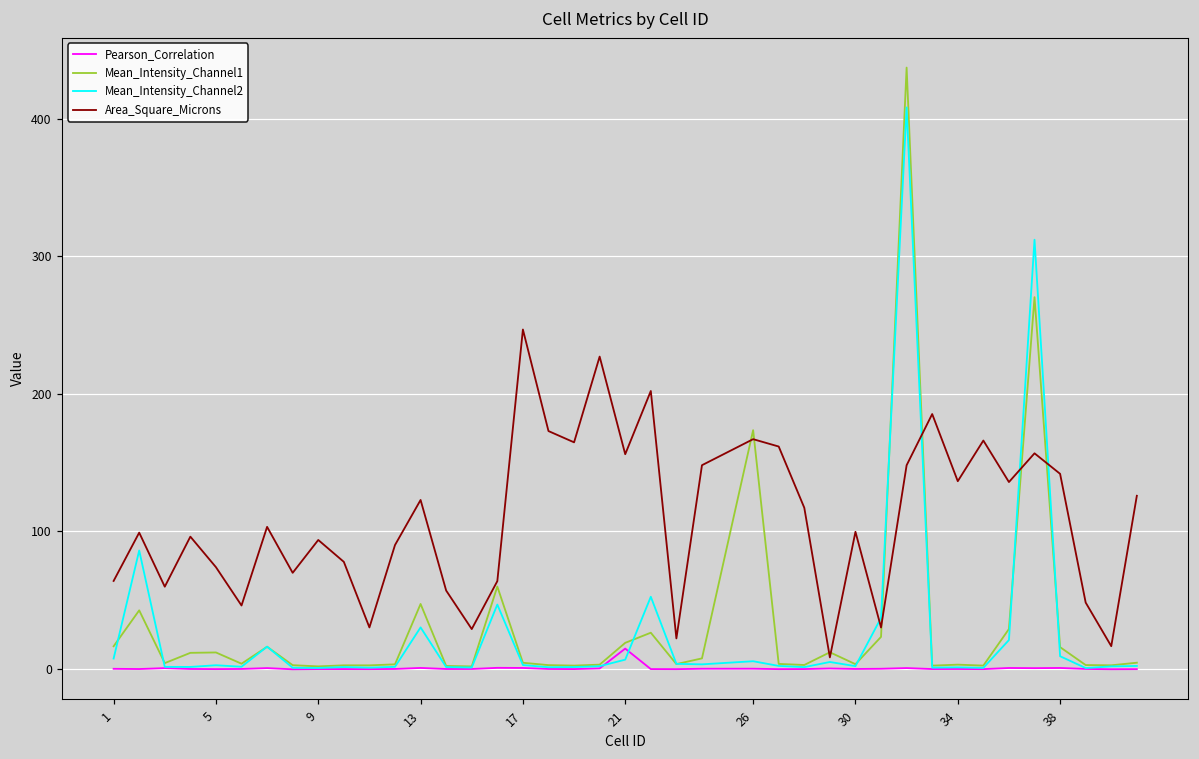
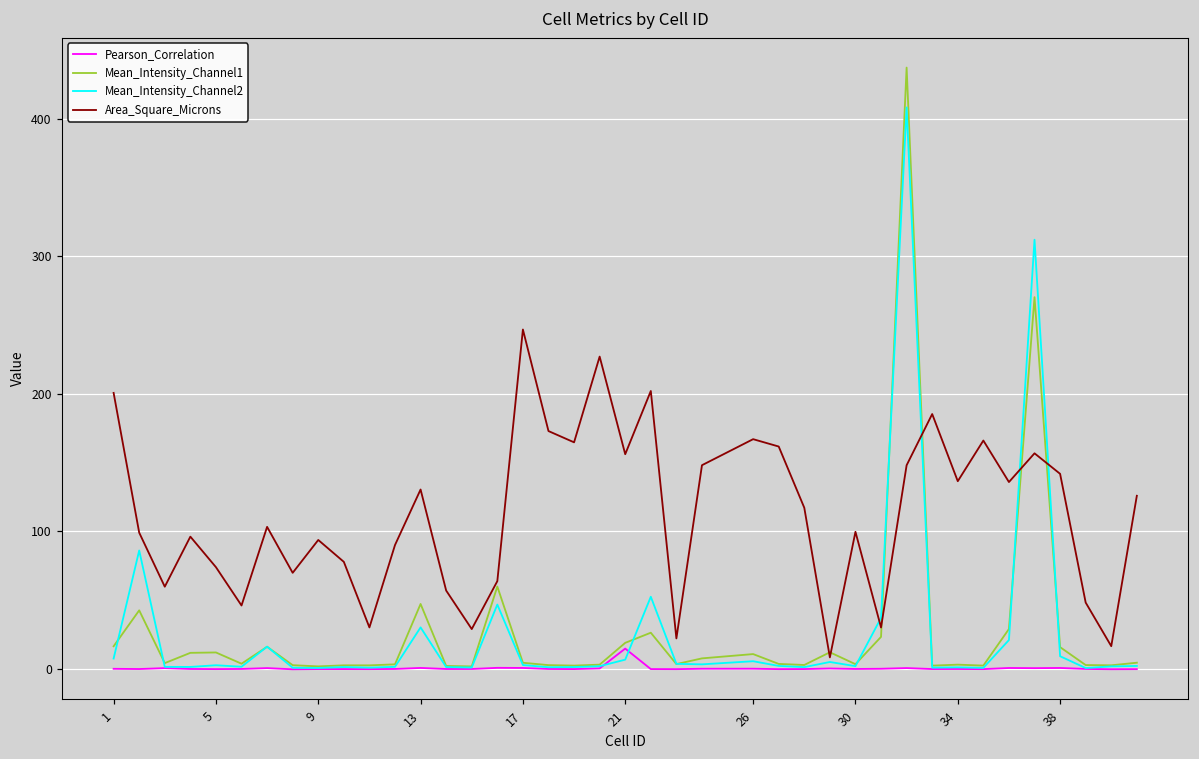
Area_Square_Microns, 1: 64 -> 201
Area_Square_Microns, 13: 123 -> 130
Mean_Intensity_Channel1, 26: 174 -> 11
